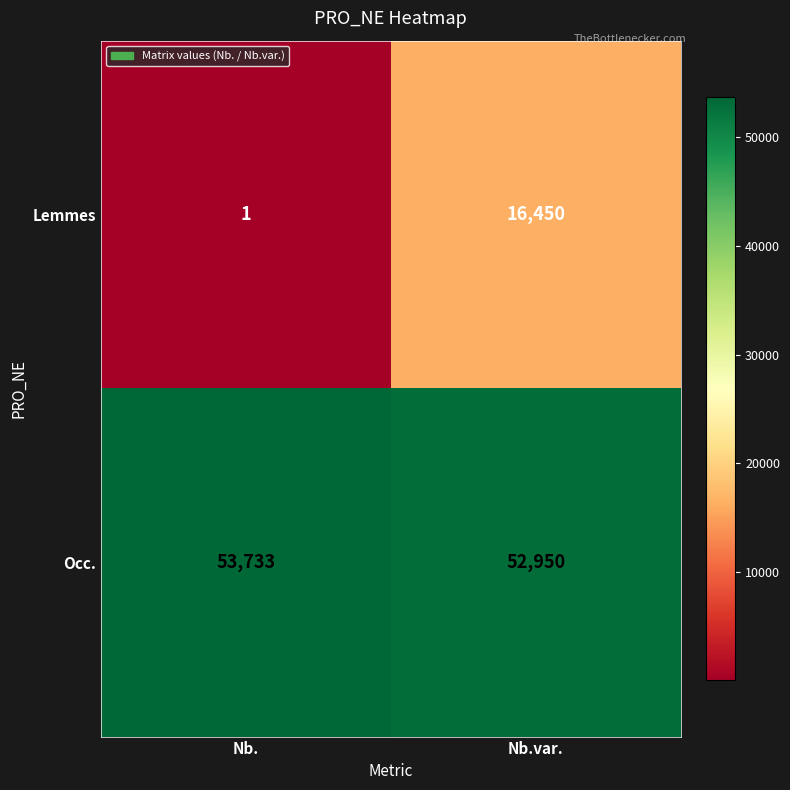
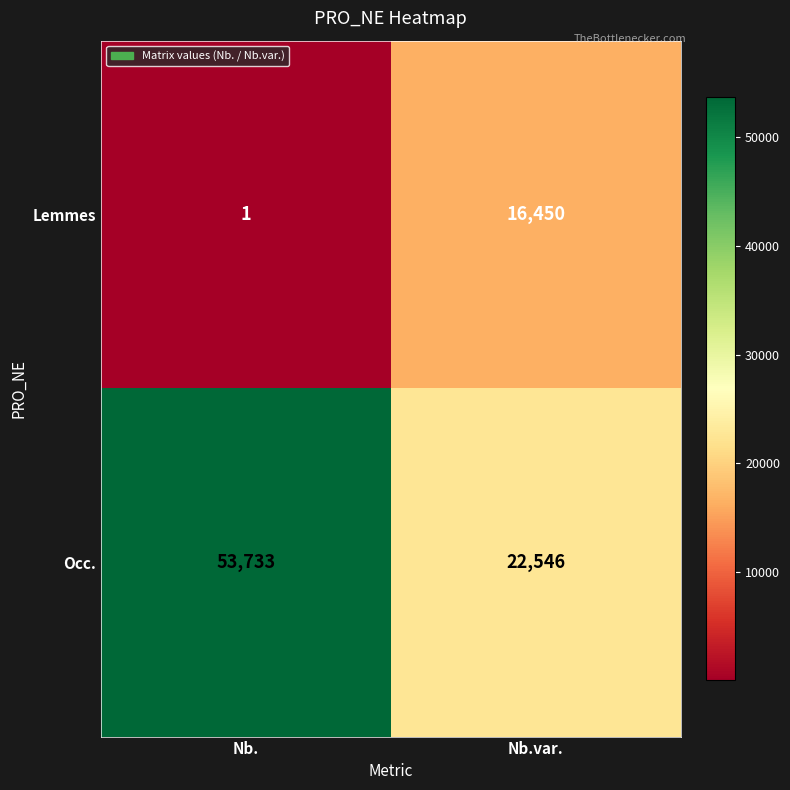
Occ., Nb.var.: 52,950 -> 22,546
